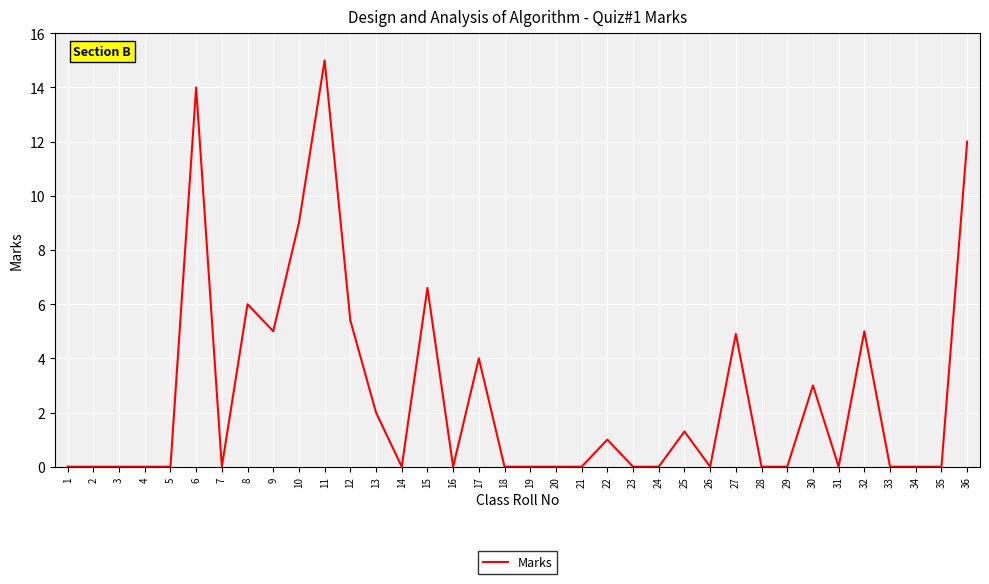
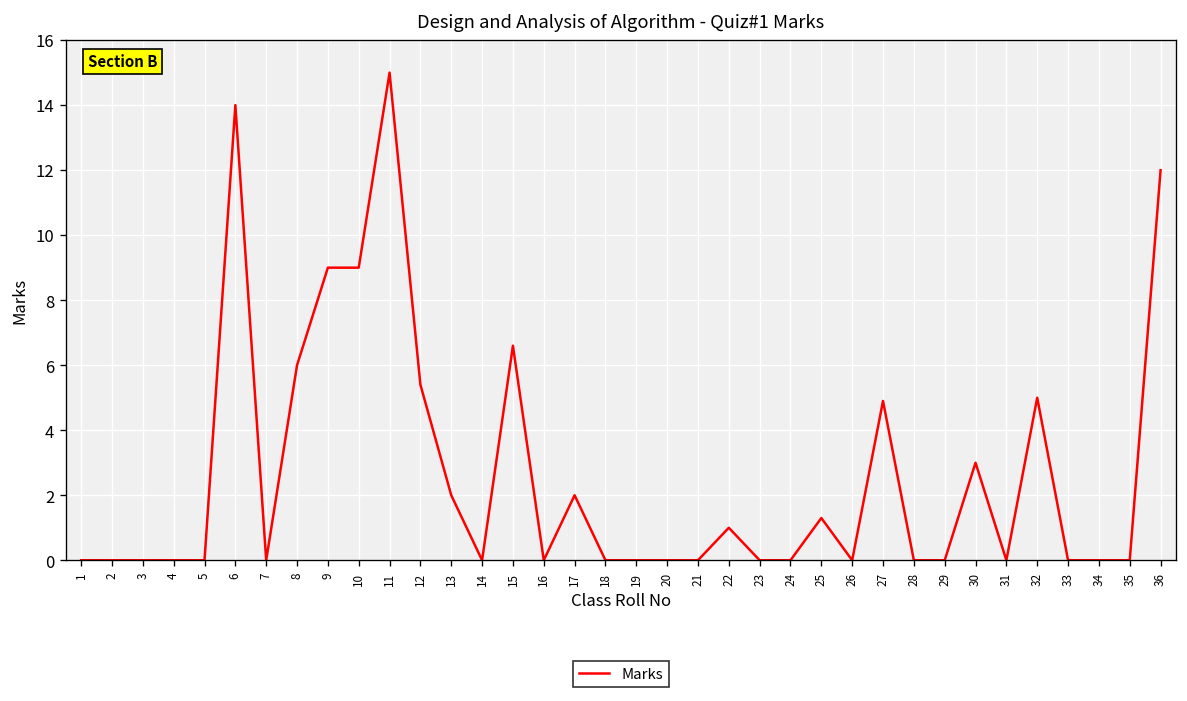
9: 5 -> 9
17: 4 -> 2
